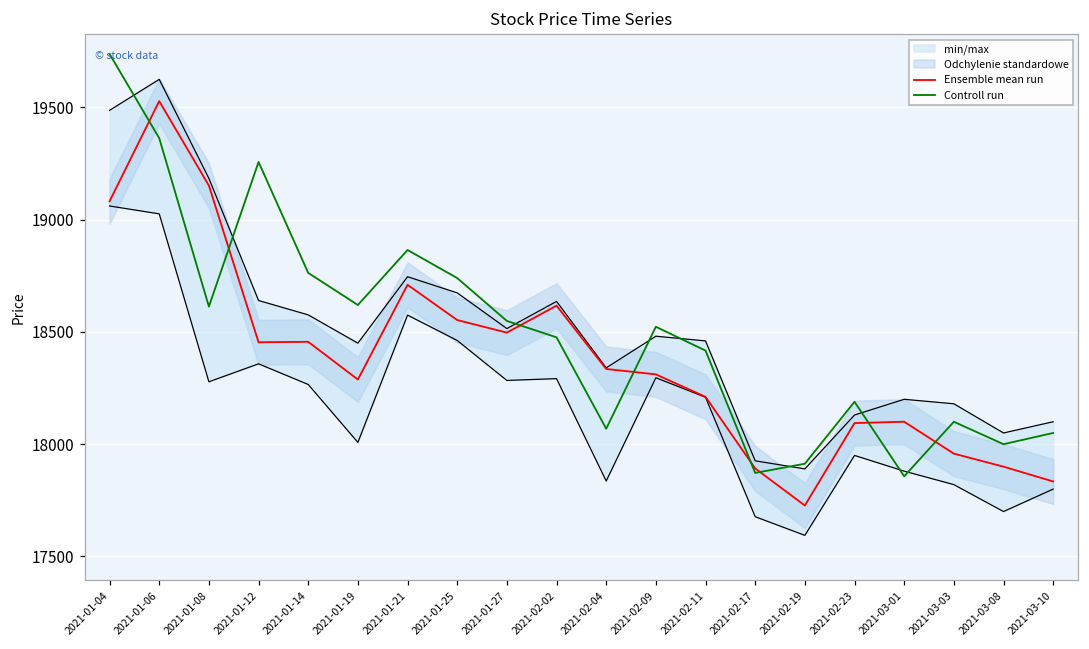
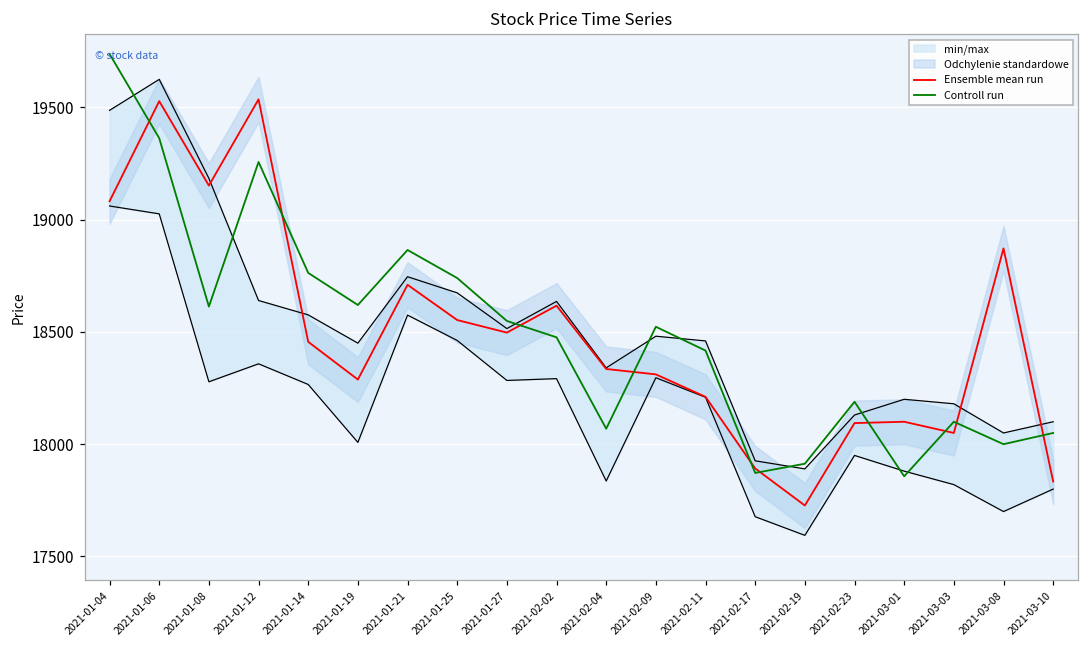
Ensemble mean run, 2021-01-12: 18450 -> 19540
Ensemble mean run, 2021-03-03: 17960 -> 18050
Ensemble mean run, 2021-03-08: 17900 -> 18870
